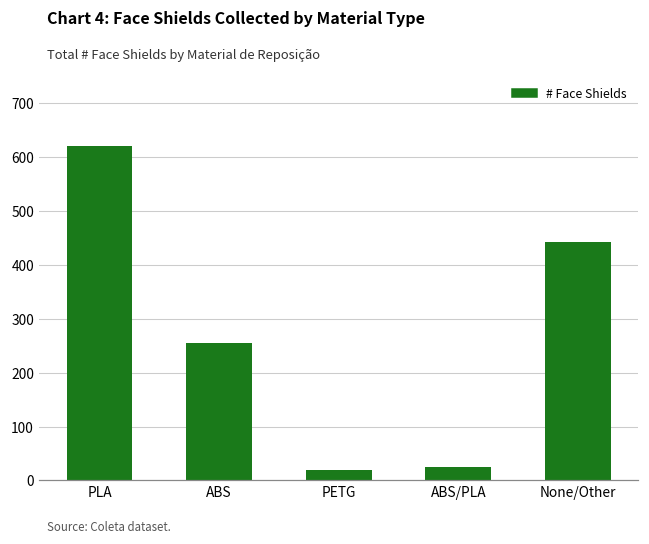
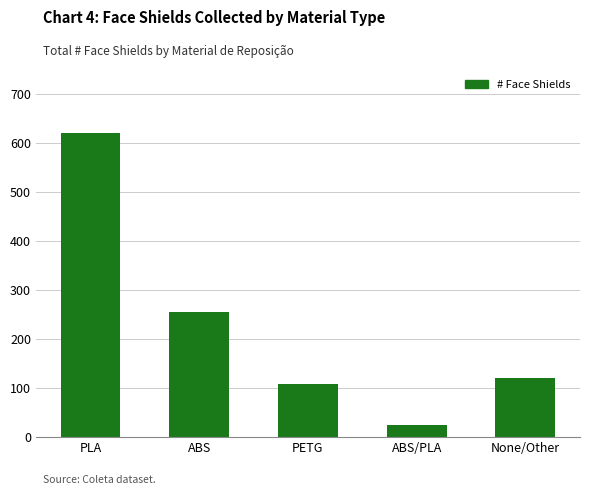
PETG: 20 -> 110
None/Other: 440 -> 120
